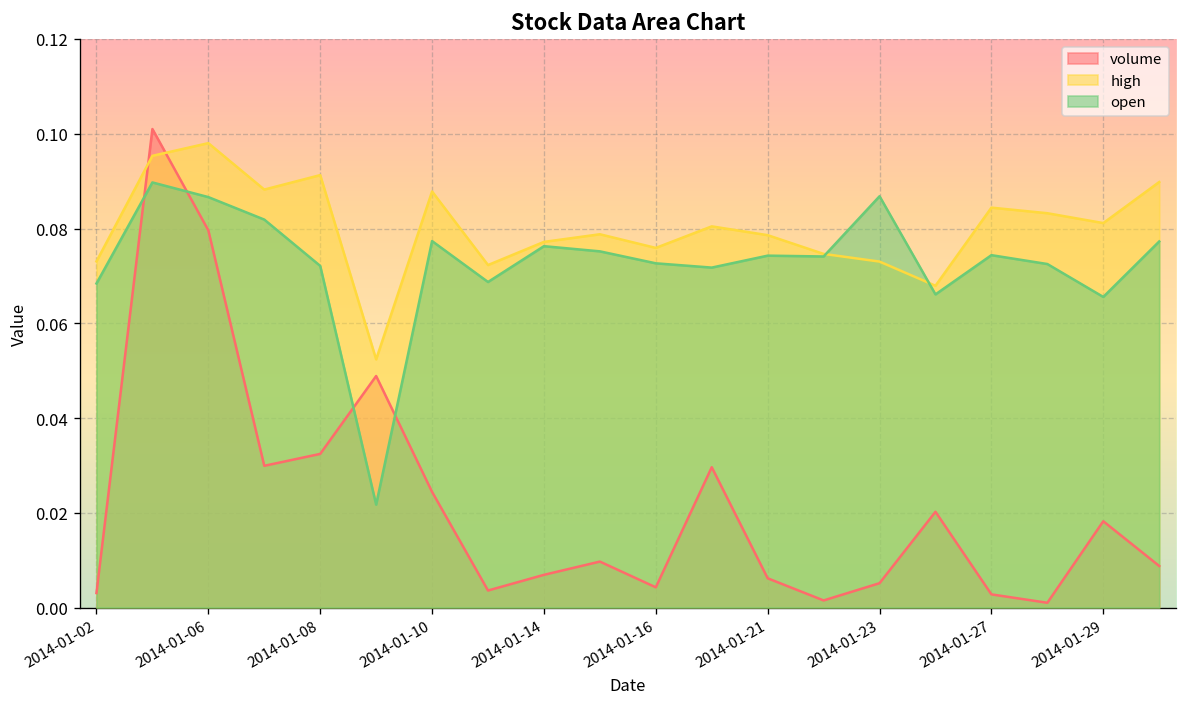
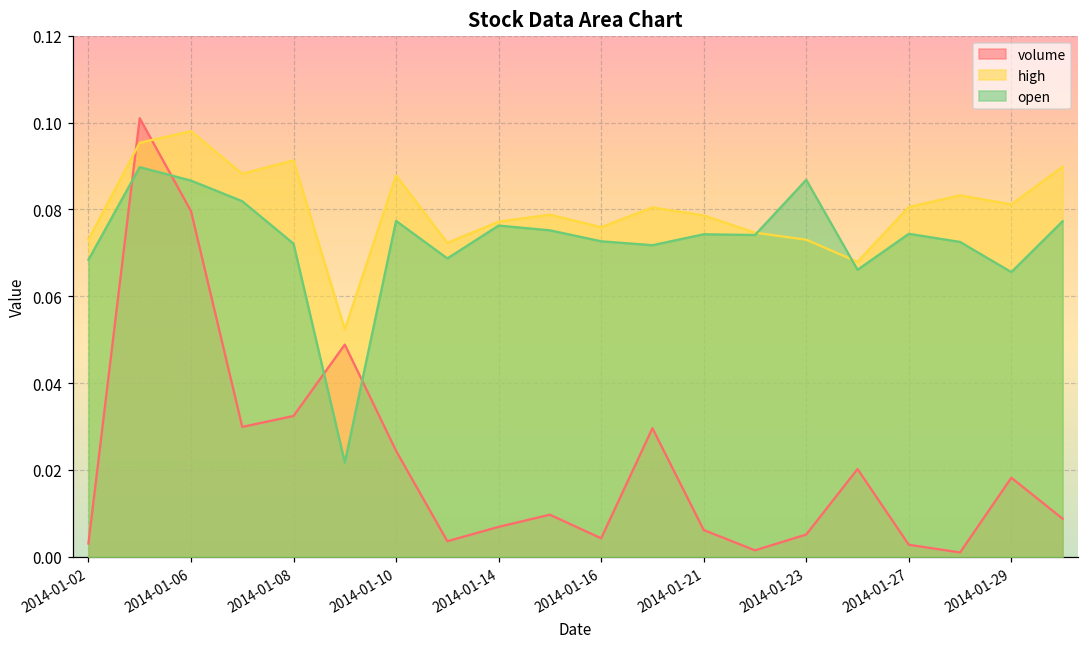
high, 2014-01-27: 0.084 -> 0.081
